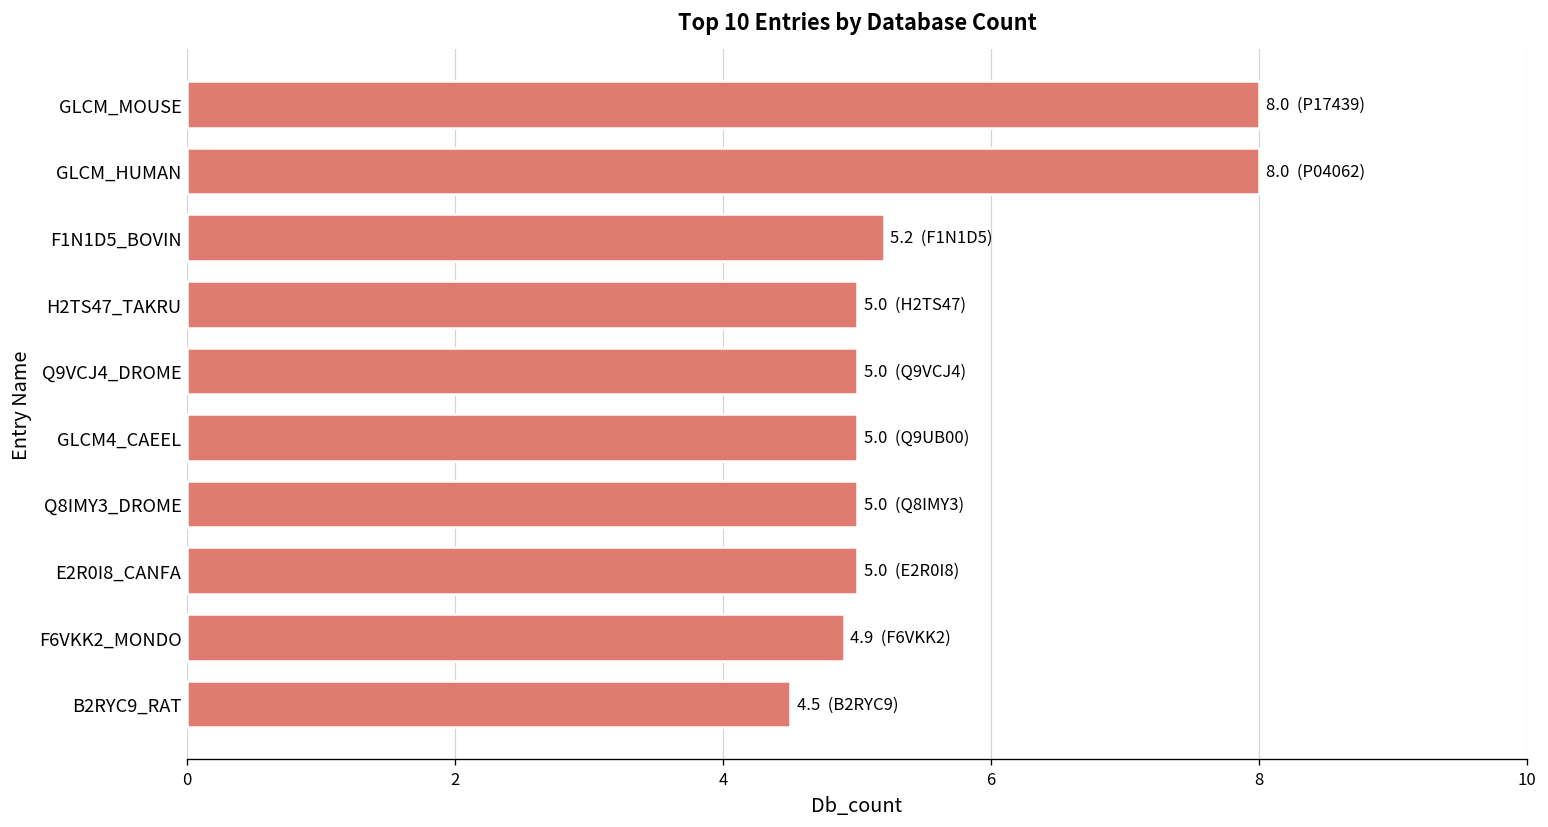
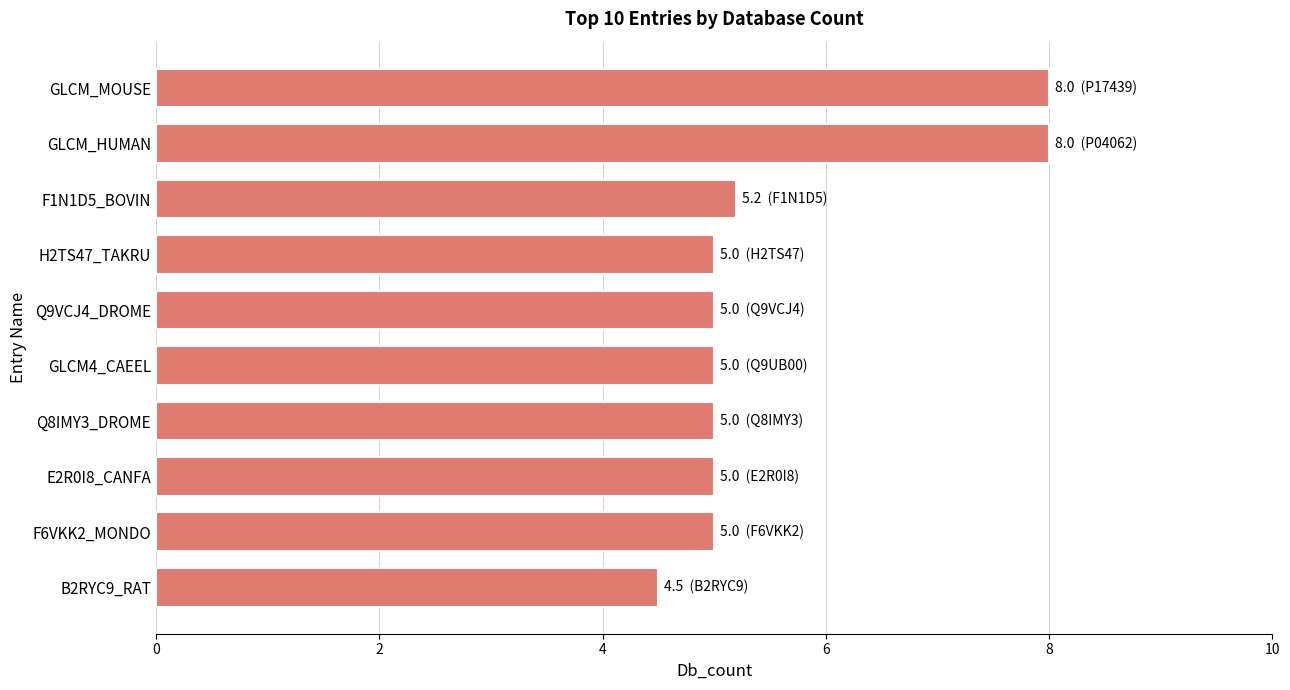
F6VKK2_MONDO: 4.9 -> 5.0
